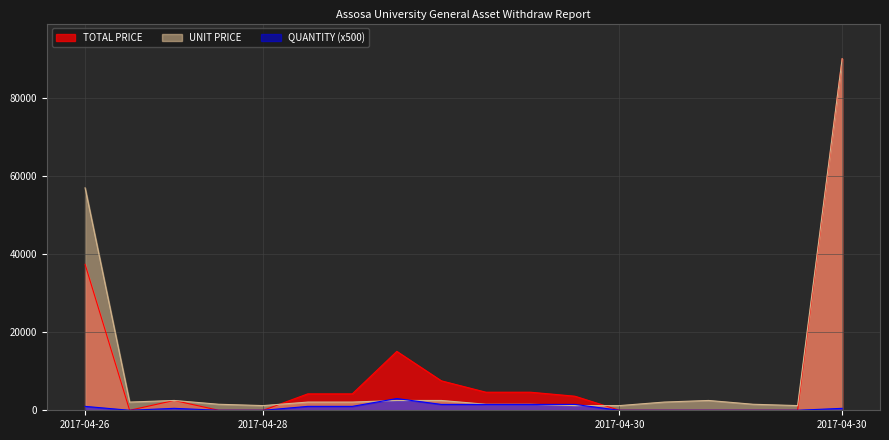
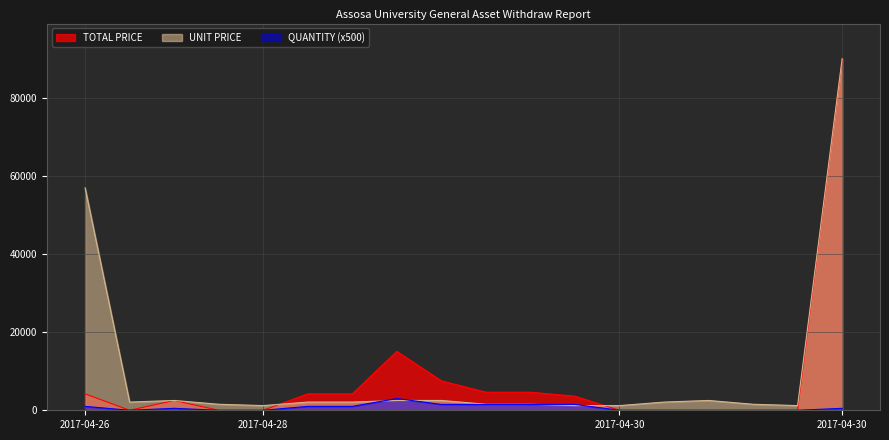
TOTAL PRICE, 2017-04-26: 37000 -> 4000
